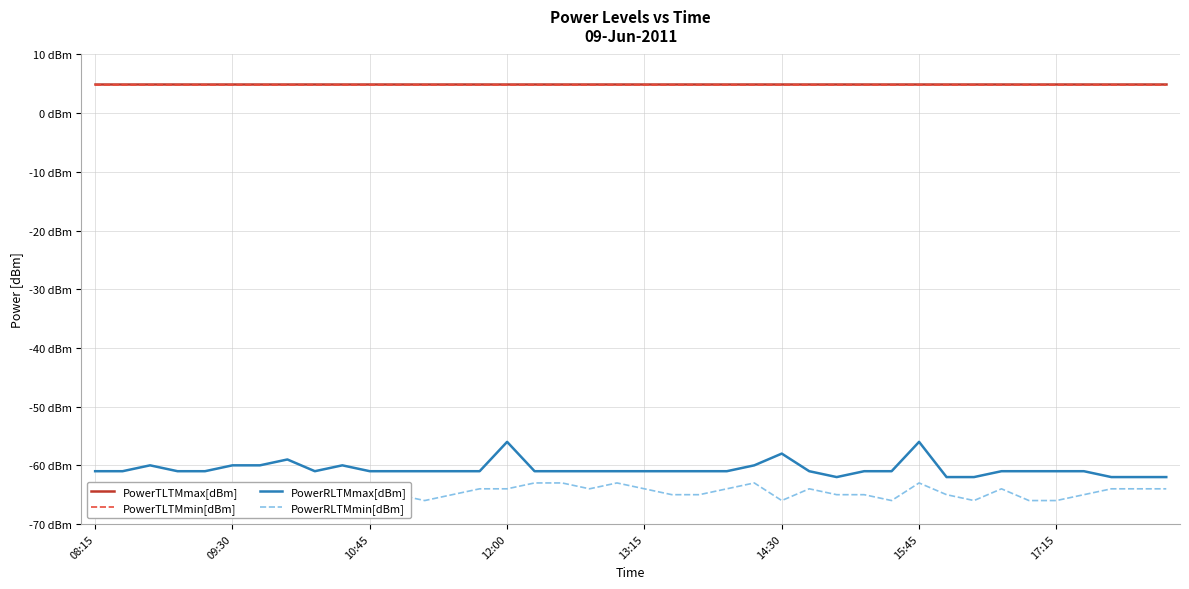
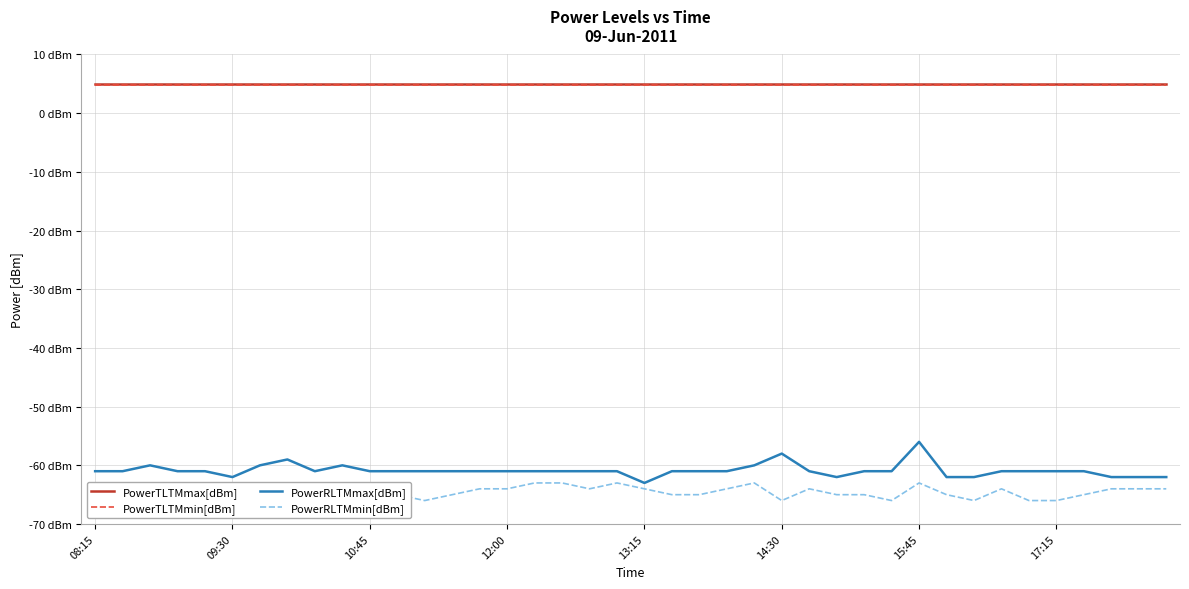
PowerRLTMmax[dBm], 09:30: -60 dBm -> -62 dBm
PowerRLTMmax[dBm], 12:00: -56 dBm -> -61 dBm
PowerRLTMmax[dBm], 13:15: -61 dBm -> -63 dBm
